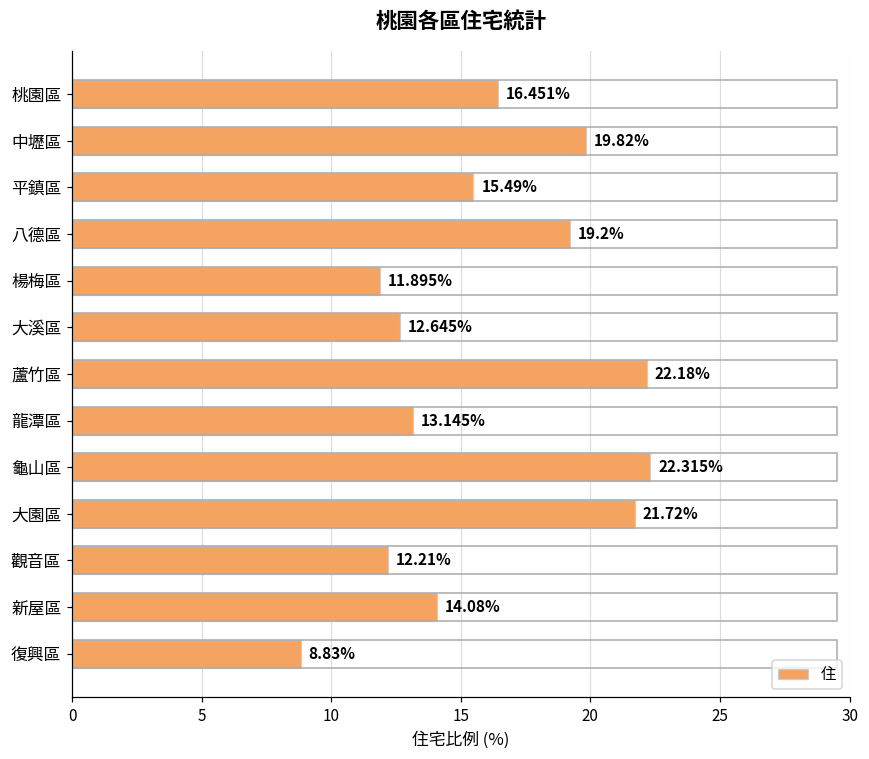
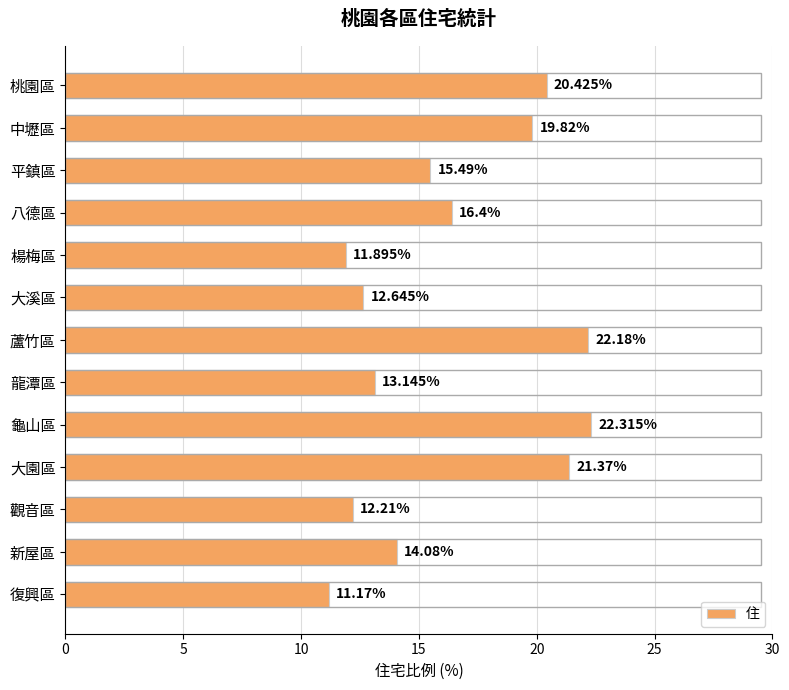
桃園區: 16.451% -> 20.425%
八德區: 19.2% -> 16.4%
大園區: 21.72% -> 21.37%
復興區: 8.83% -> 11.17%
